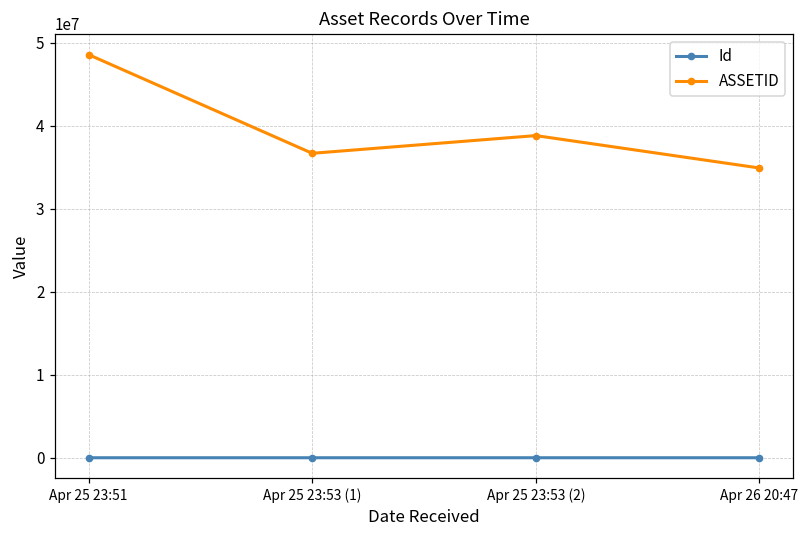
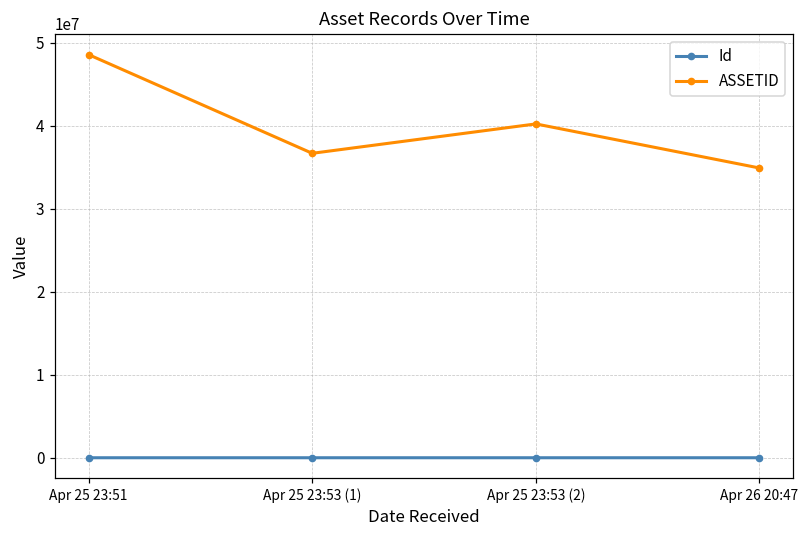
ASSETID, Apr 25 23:53 (2): 39000000 -> 40000000
